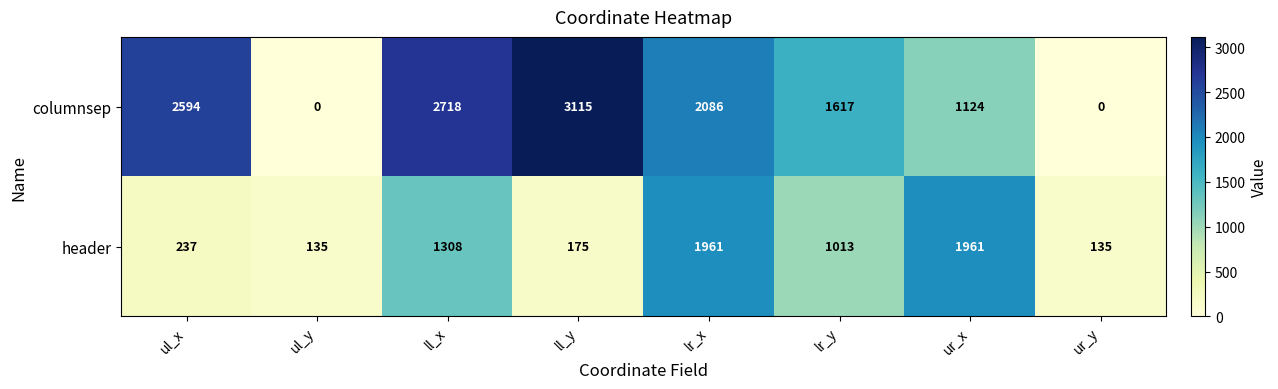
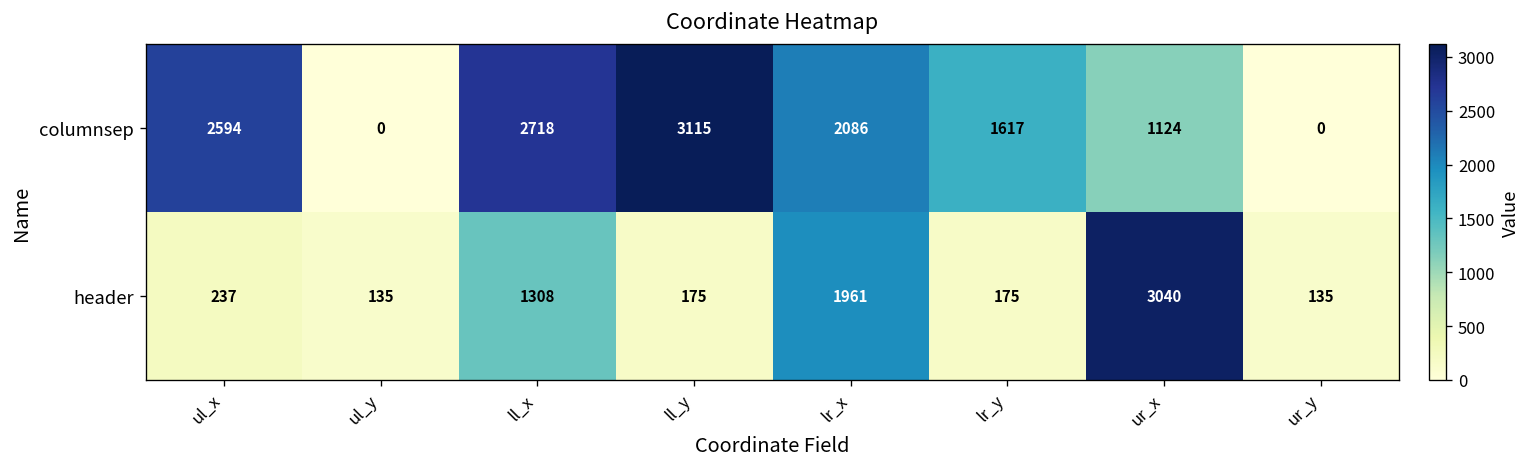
header, lr_y: 1013 -> 175
header, ur_x: 1961 -> 3040
